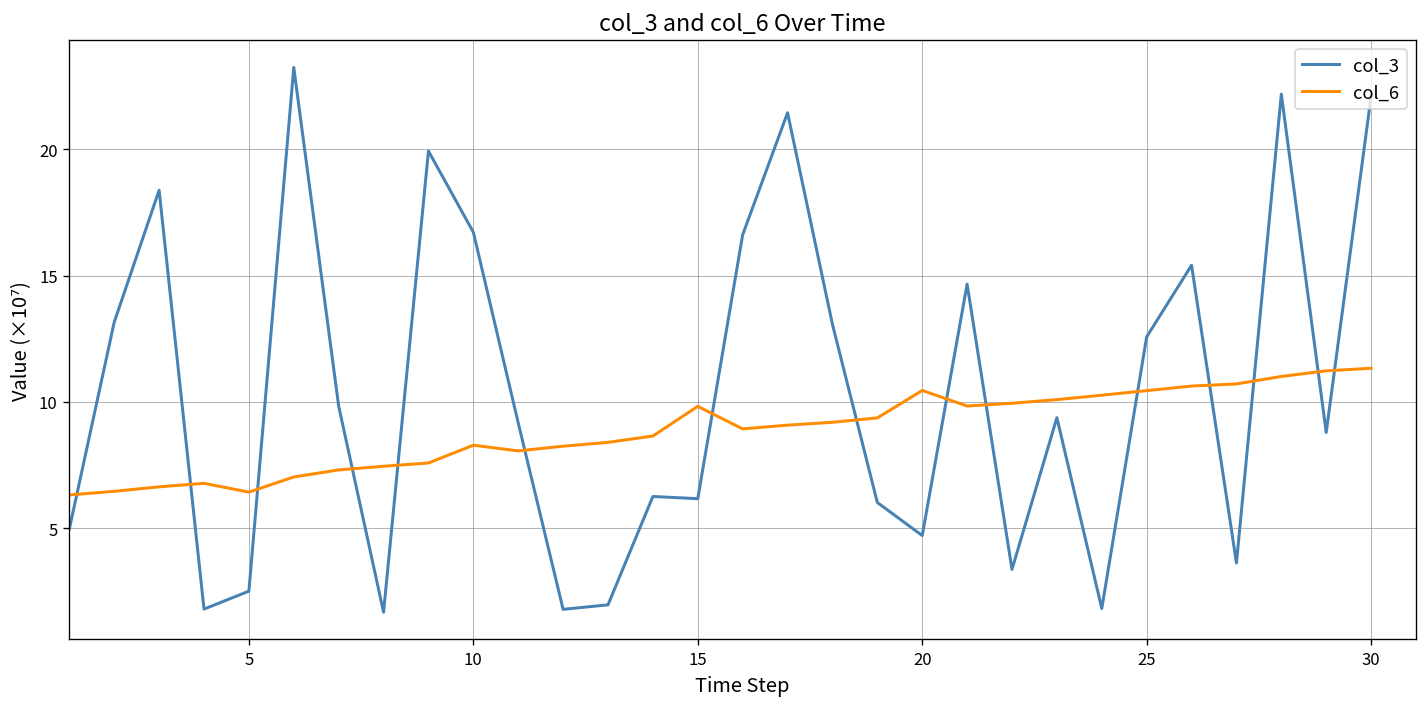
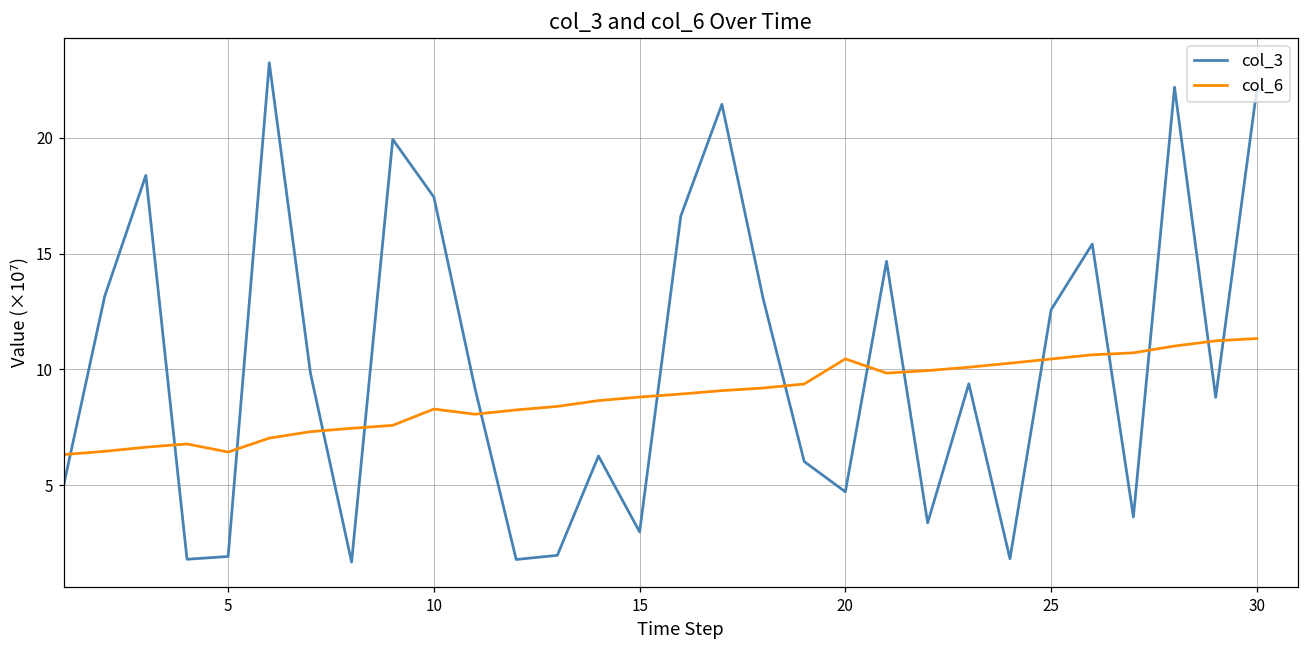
col_3, 5: 2.5 -> 1.9
col_3, 10: 16.7 -> 17.4
col_3, 15: 6.2 -> 3.0
col_6, 15: 9.8 -> 8.8
